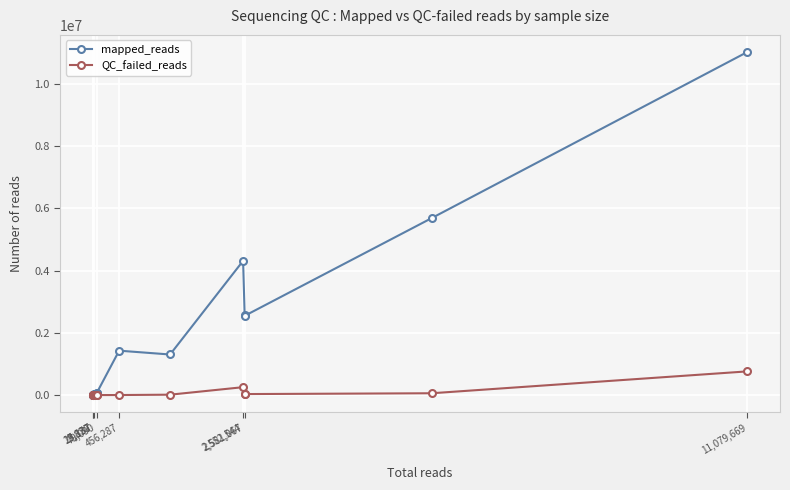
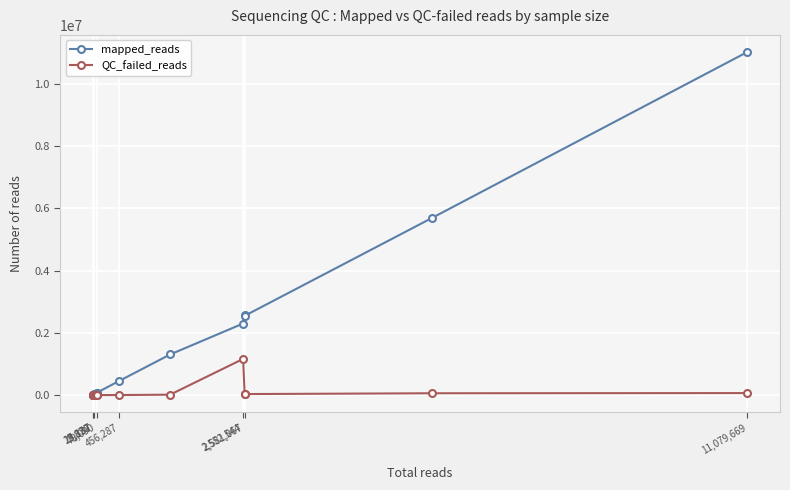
mapped_reads, 456,287: 1400000 -> 500000
mapped_reads, 2,552,544: 4300000 -> 2300000
QC_failed_reads, 2,552,544: 300000 -> 1200000
QC_failed_reads, 11,079,669: 800000 -> 100000
